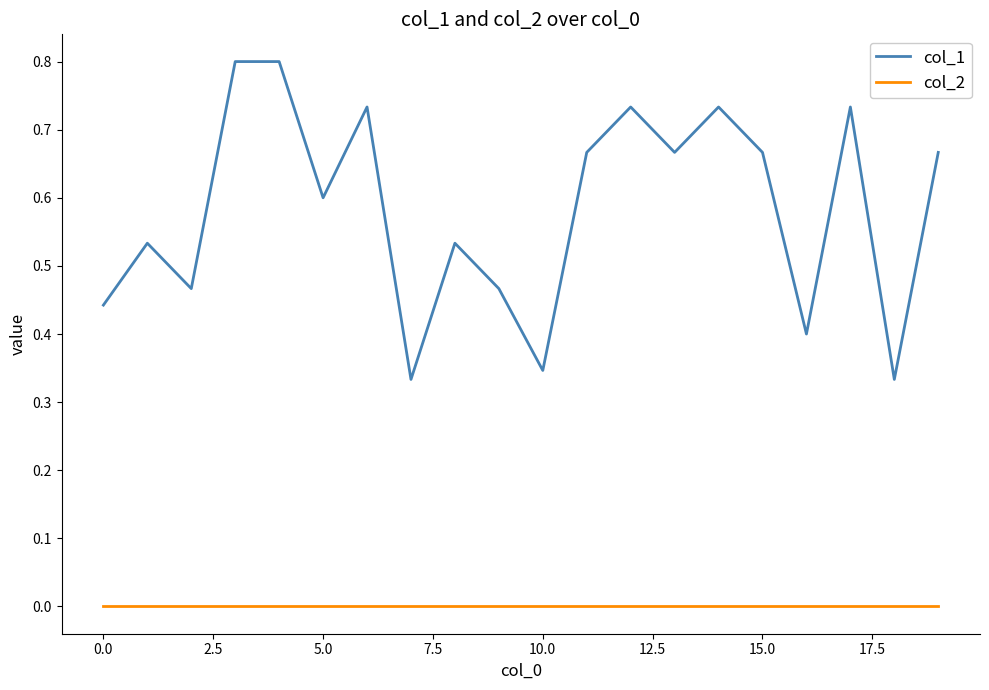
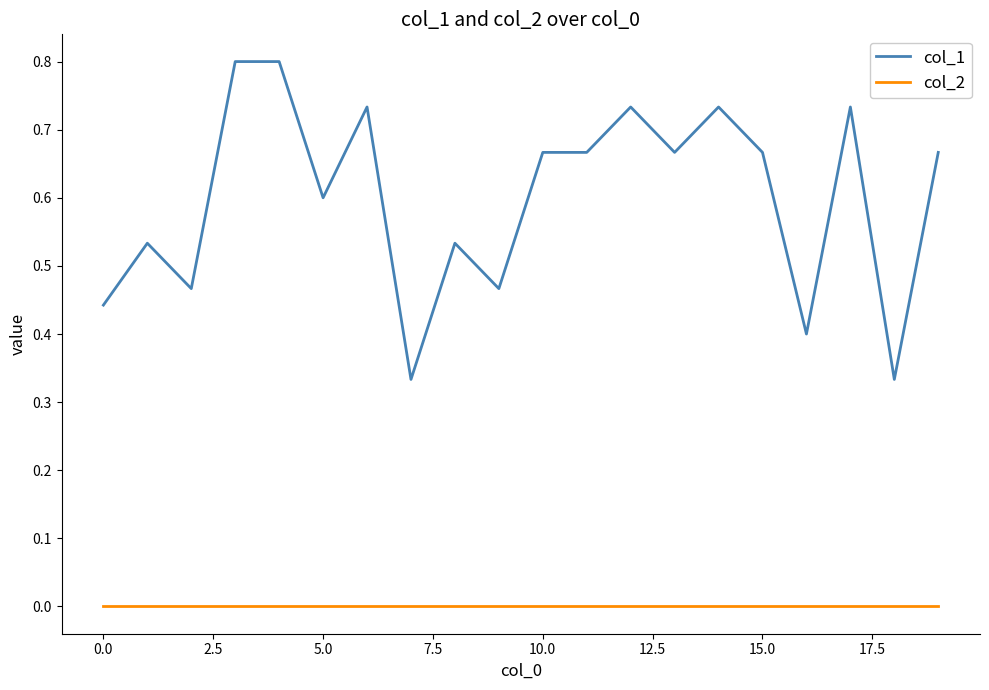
col_1, 10.0: 0.35 -> 0.67
